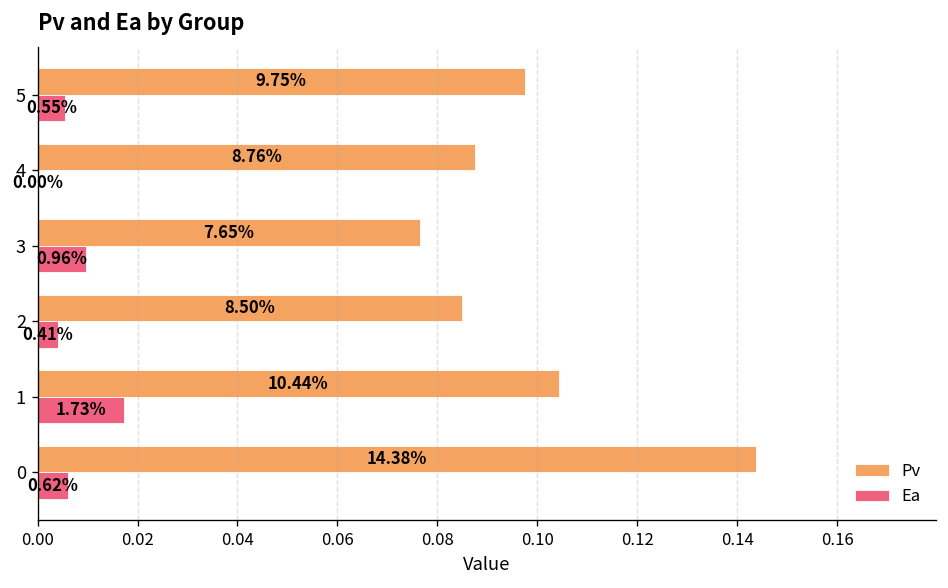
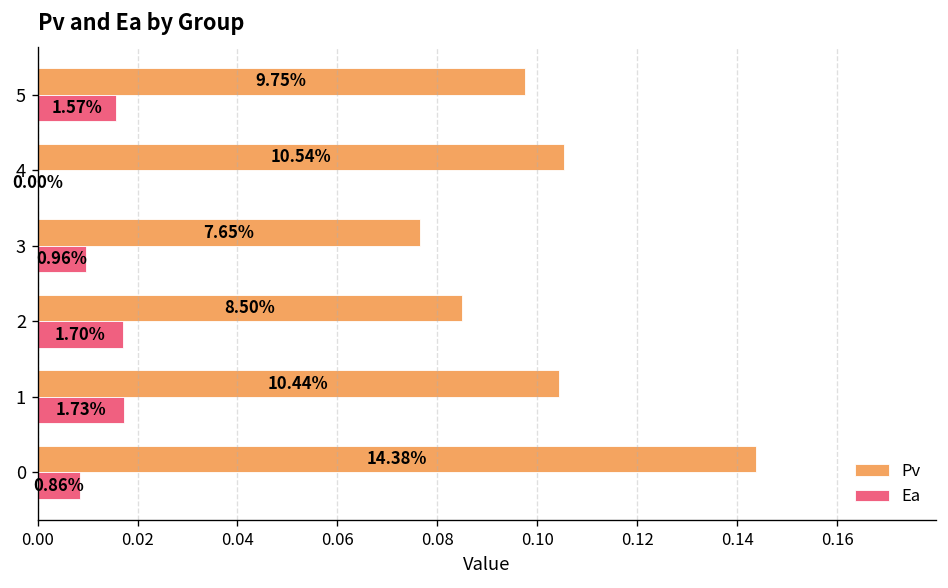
Ea, 5: 0.55% -> 1.57%
Pv, 4: 8.76% -> 10.54%
Ea, 2: 0.41% -> 1.70%
Ea, 0: 0.62% -> 0.86%
